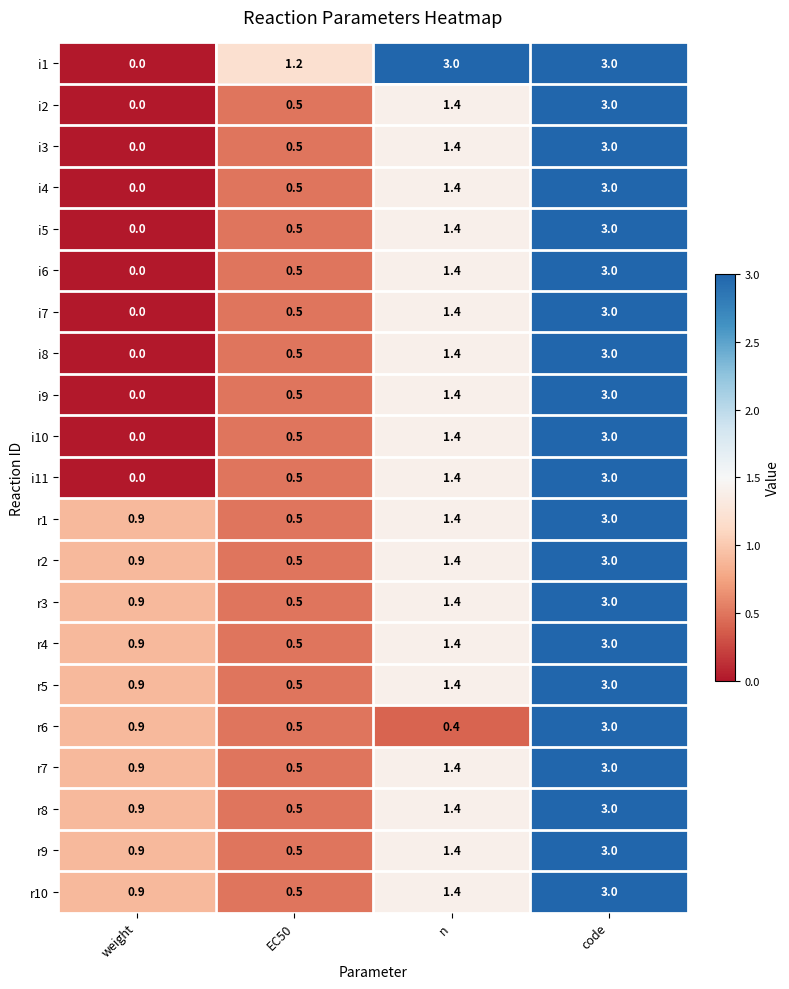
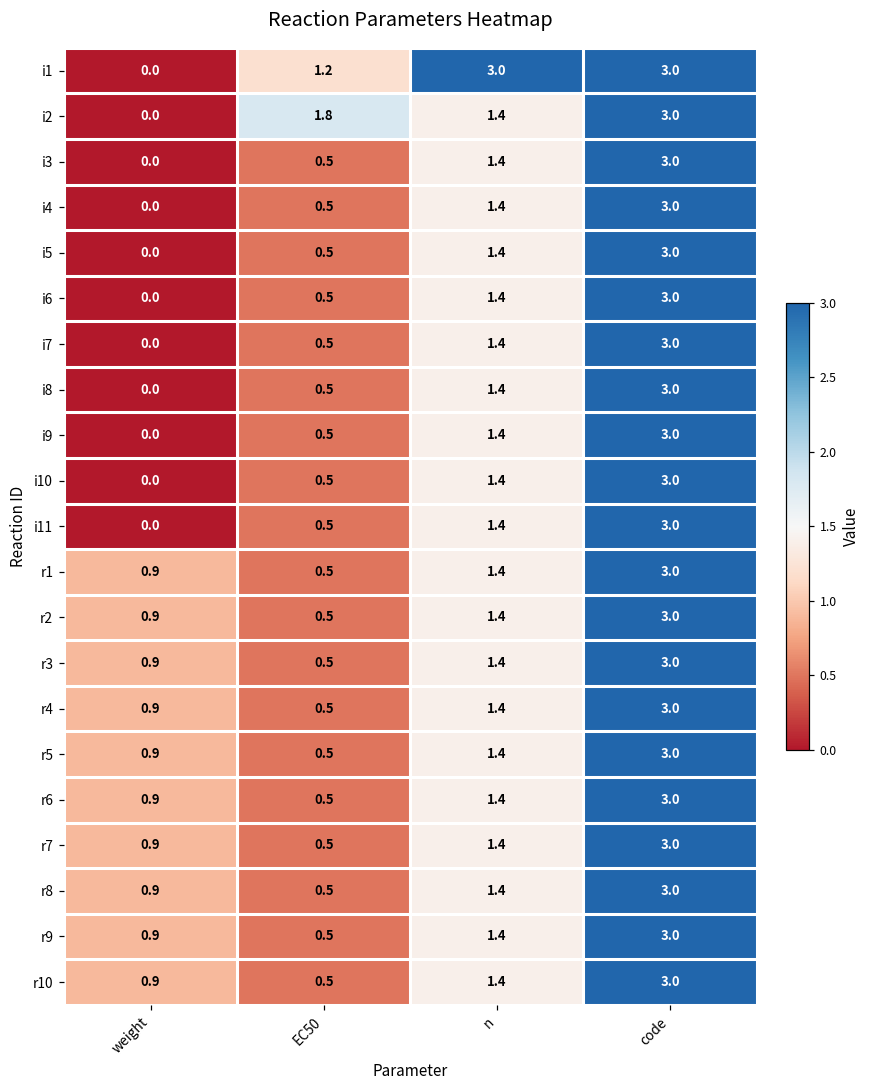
i2, EC50: 0.5 -> 1.8
r6, n: 0.4 -> 1.4
